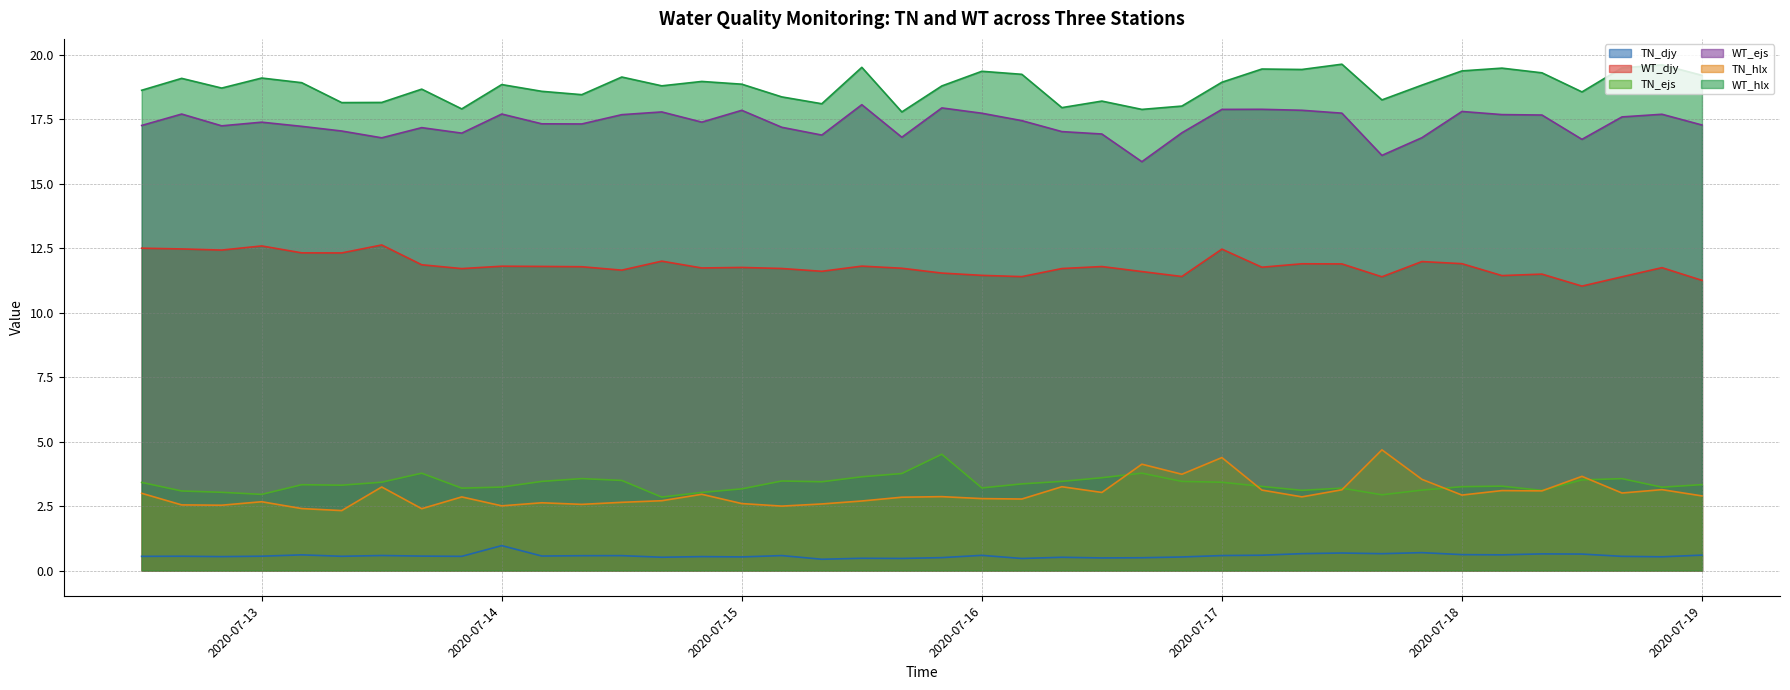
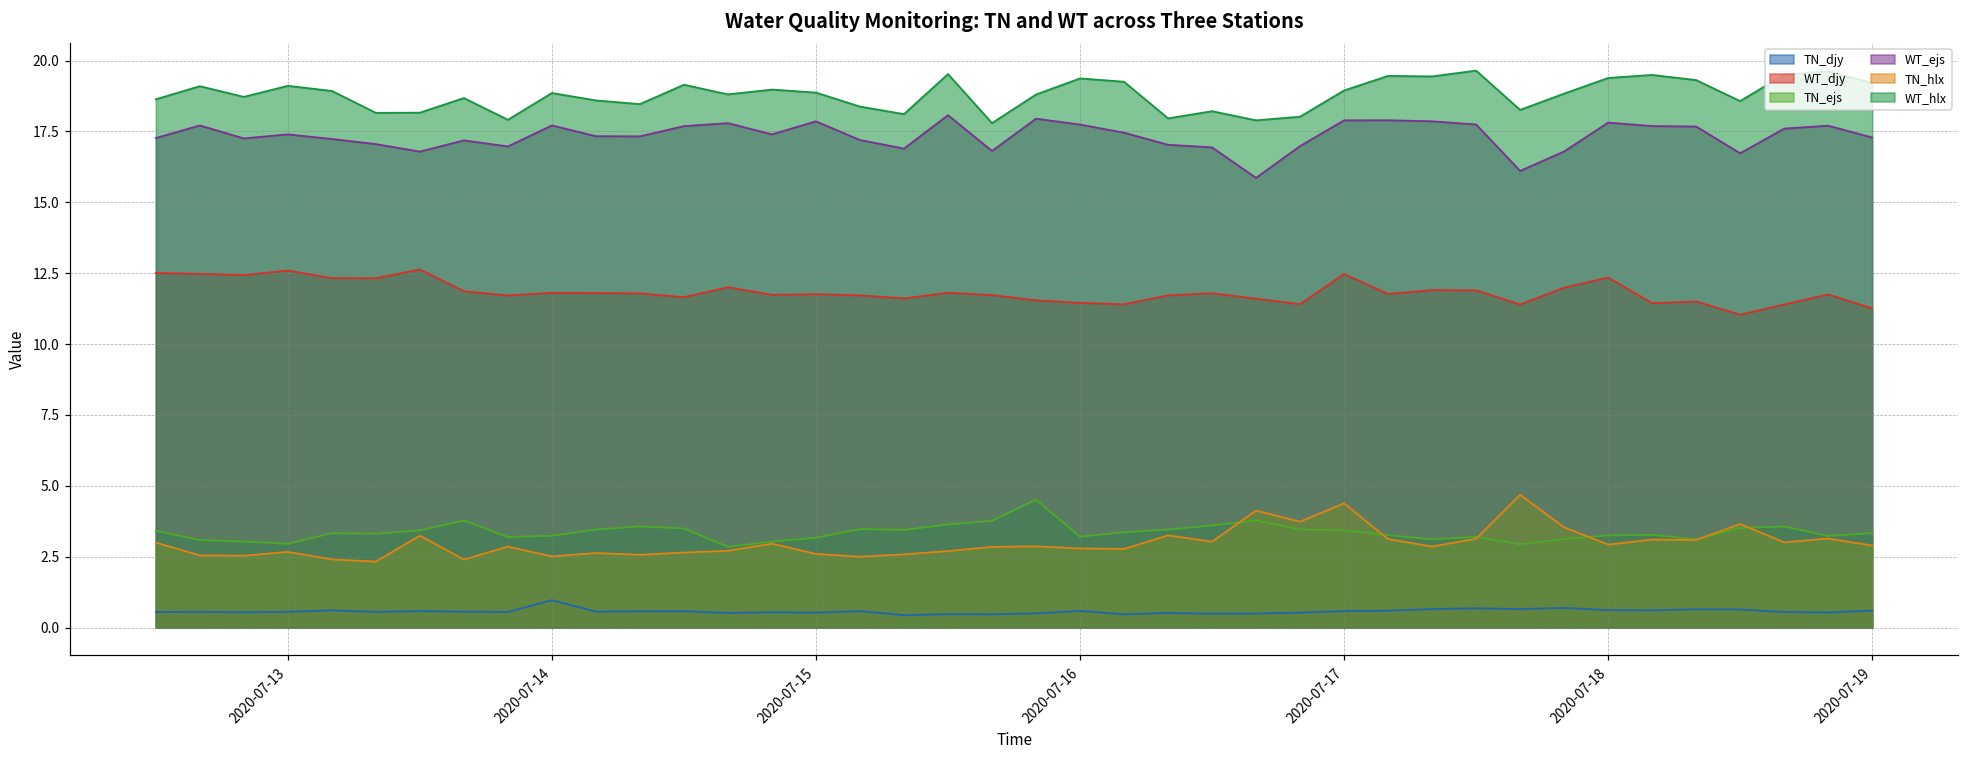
WT_djy, 2020-07-18: 11.9 -> 12.3
